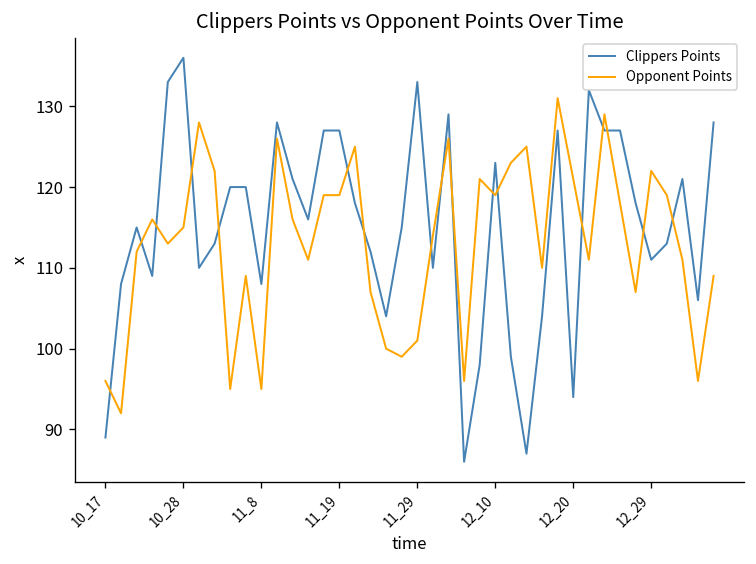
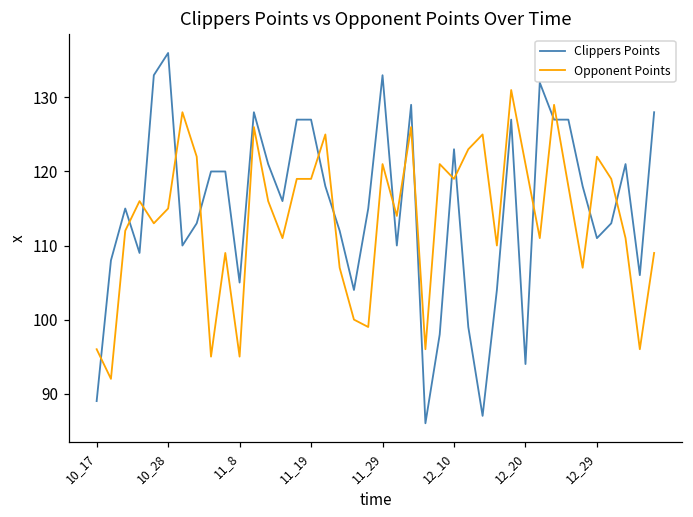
Clippers Points, 11_8: 108 -> 105
Opponent Points, 11_29: 101 -> 121
